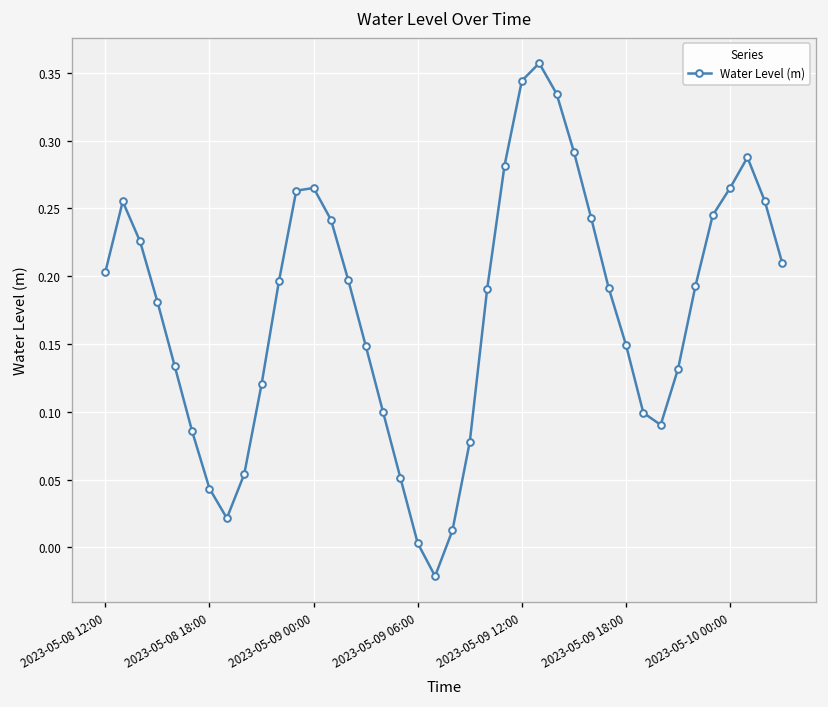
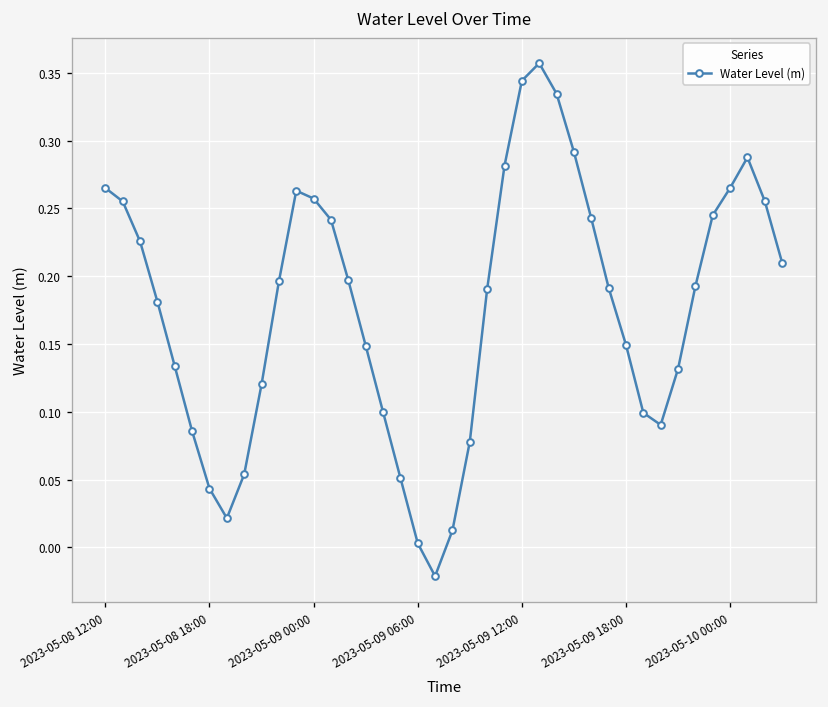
2023-05-08 12:00: 0.203 -> 0.265
2023-05-09 00:00: 0.265 -> 0.257
